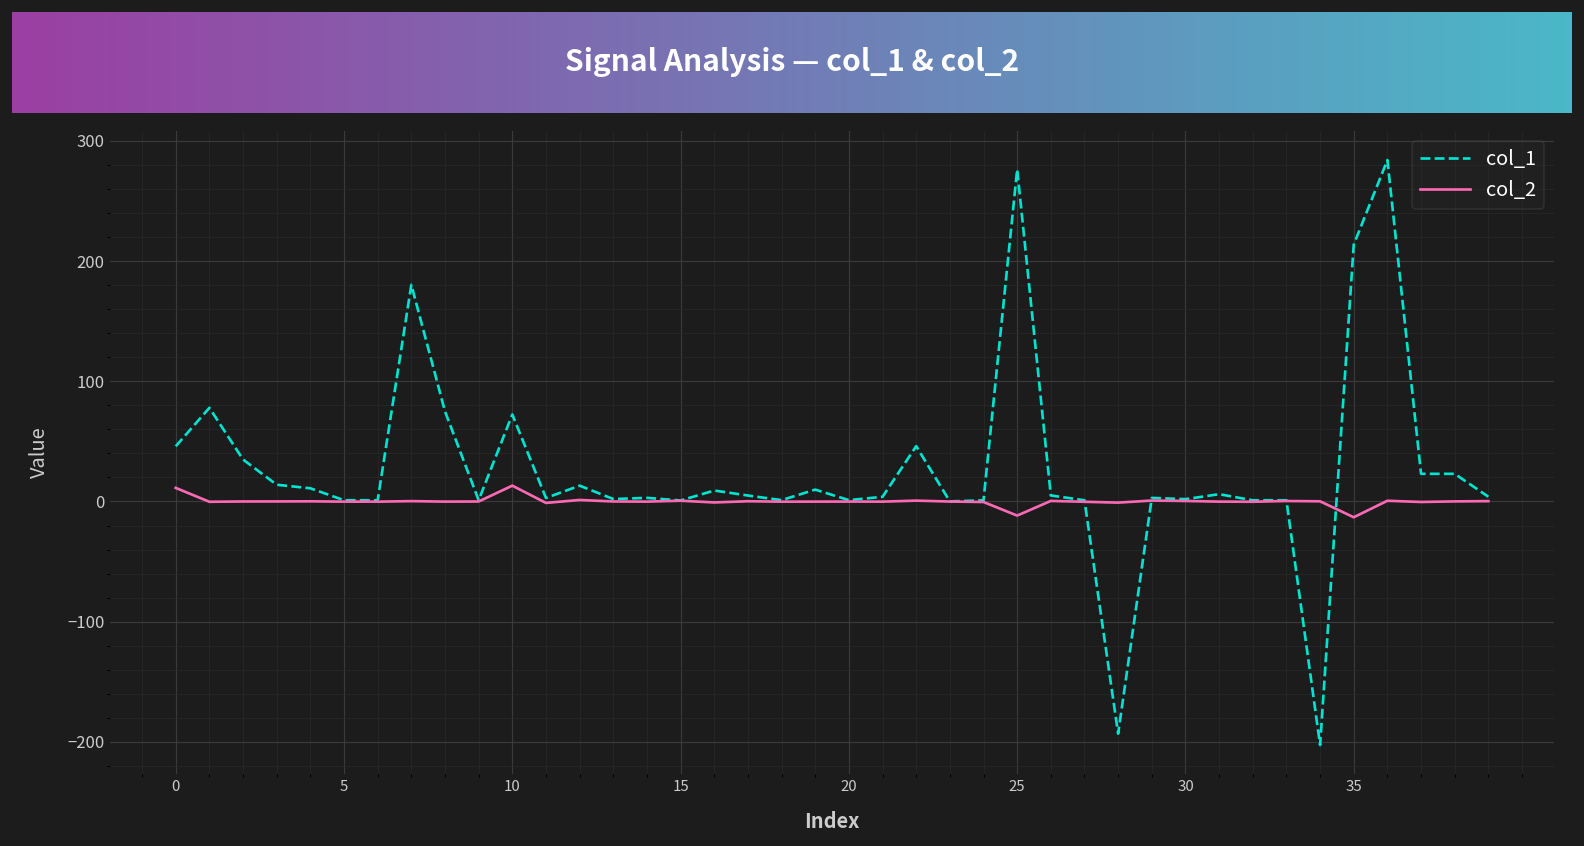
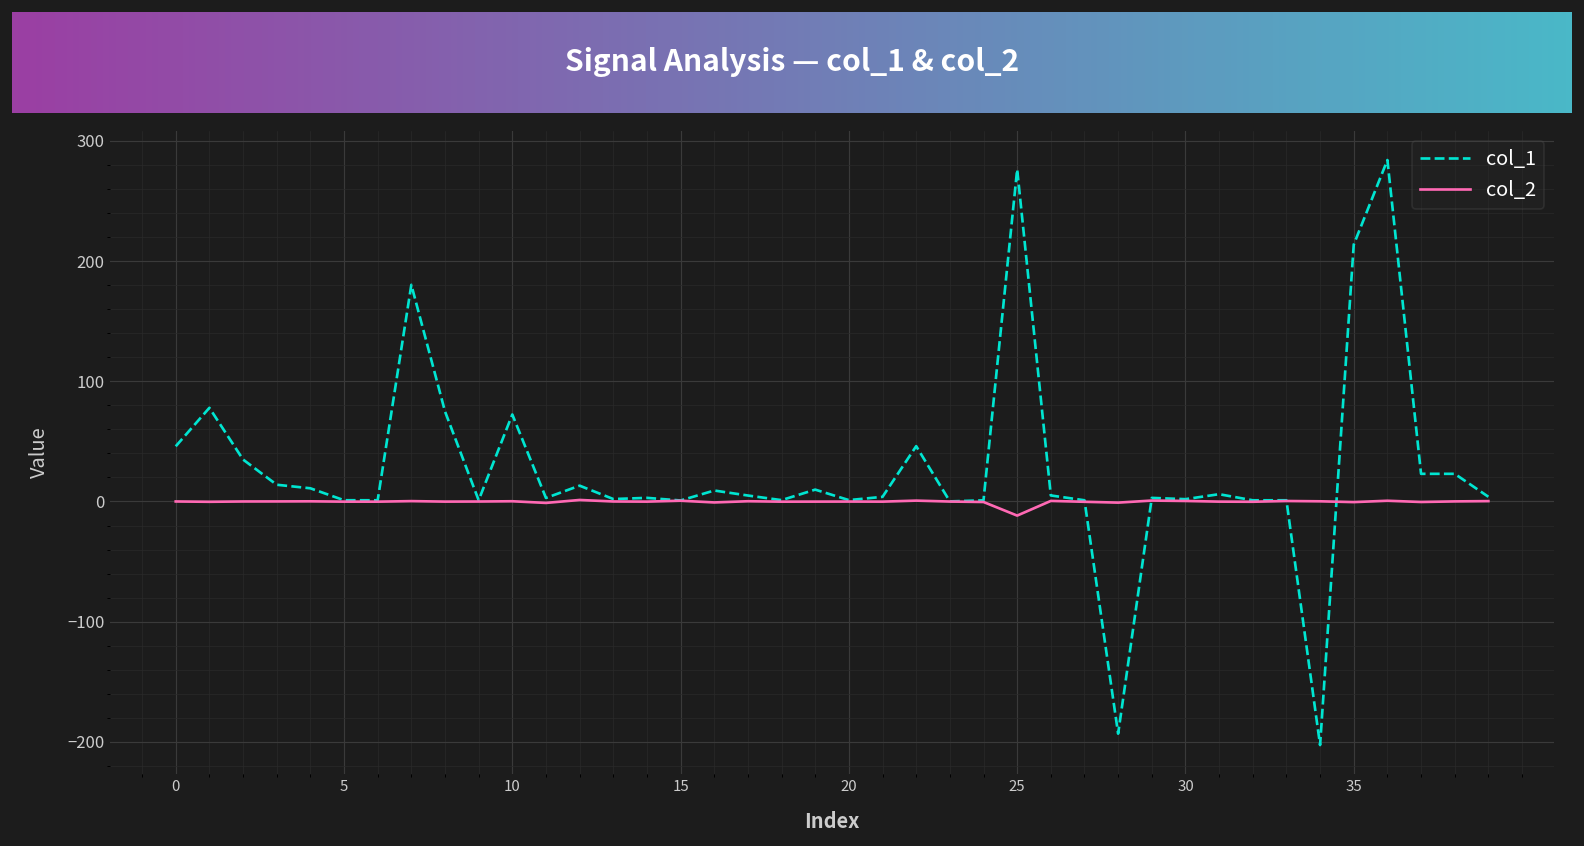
col_2, 0: 11 -> 0
col_2, 10: 13 -> 0
col_2, 35: -13 -> -1
